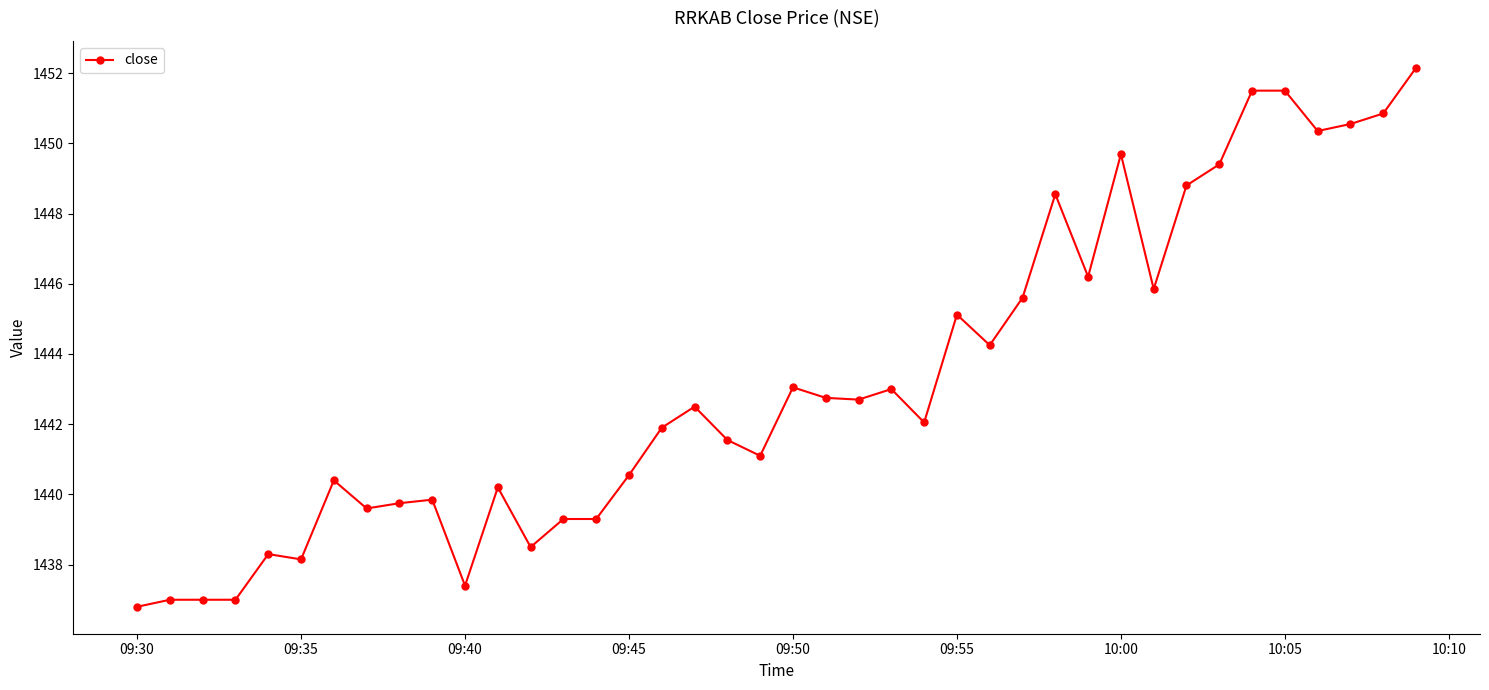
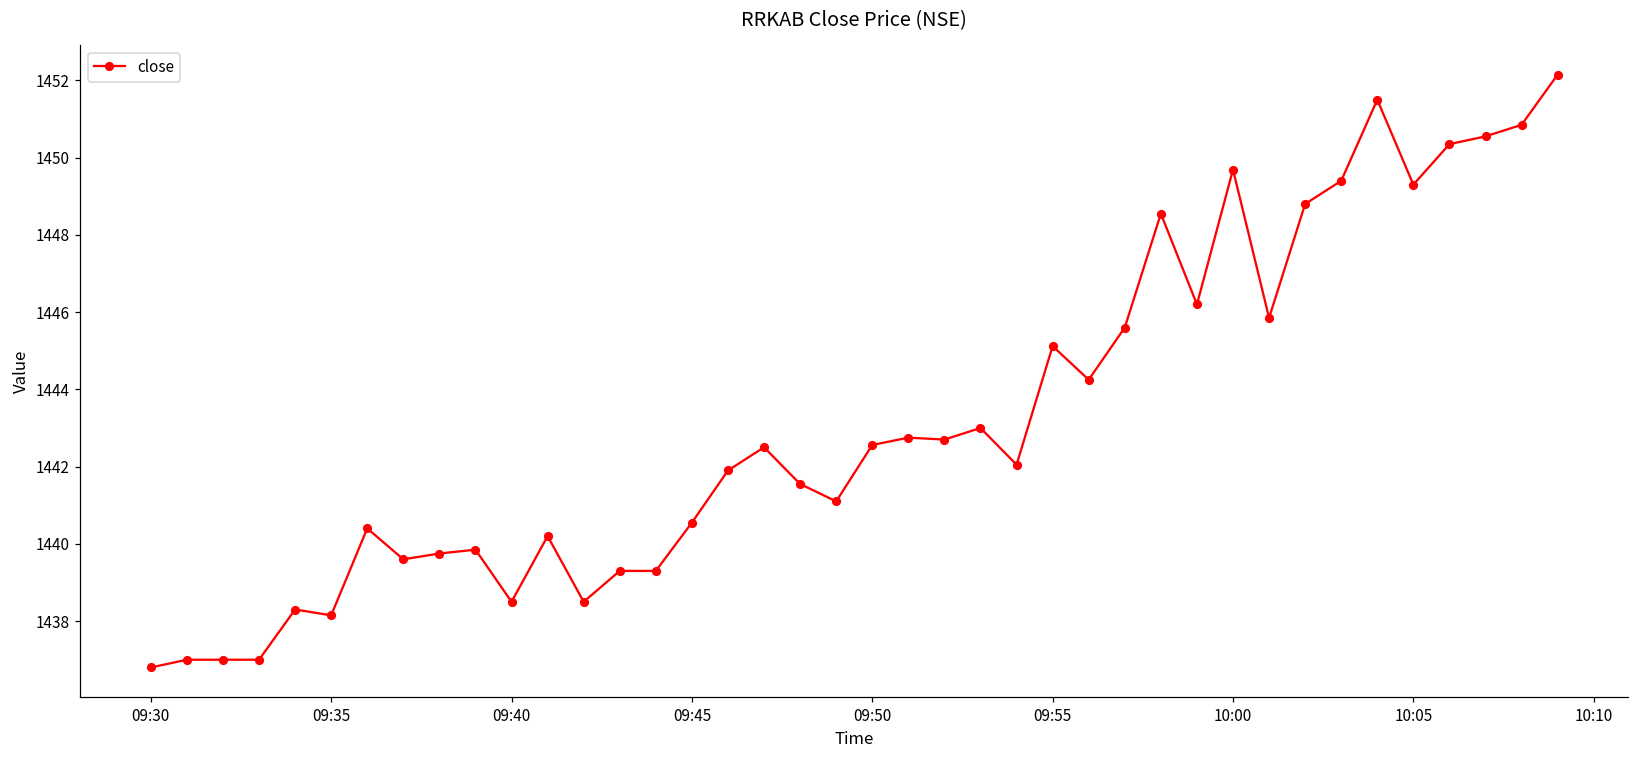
09:40: 1437.4 -> 1438.5
09:50: 1443.1 -> 1442.6
10:05: 1451.5 -> 1449.3
